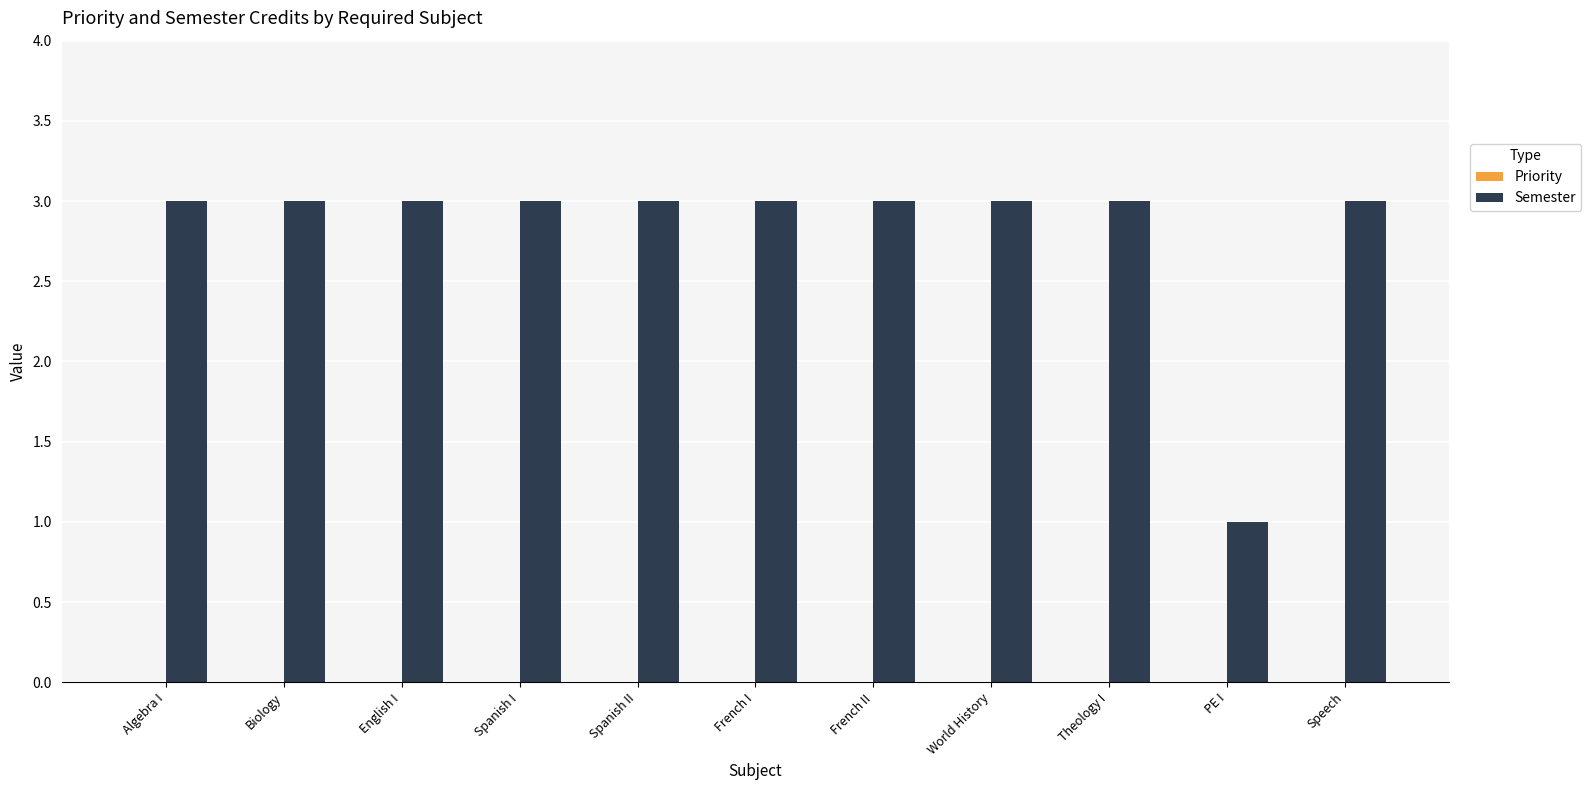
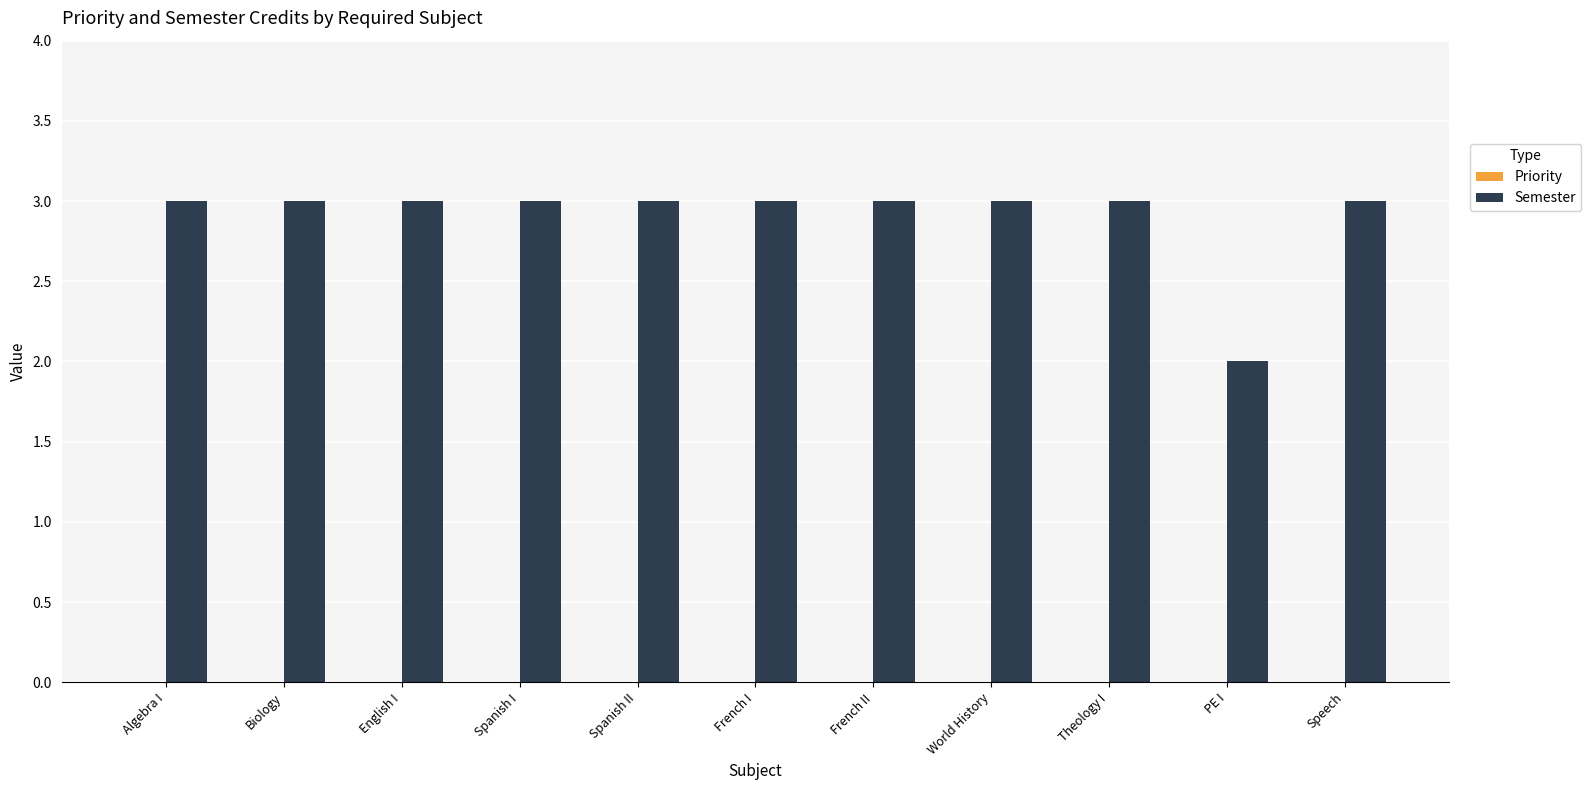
Semester, PE I: 1 -> 2
